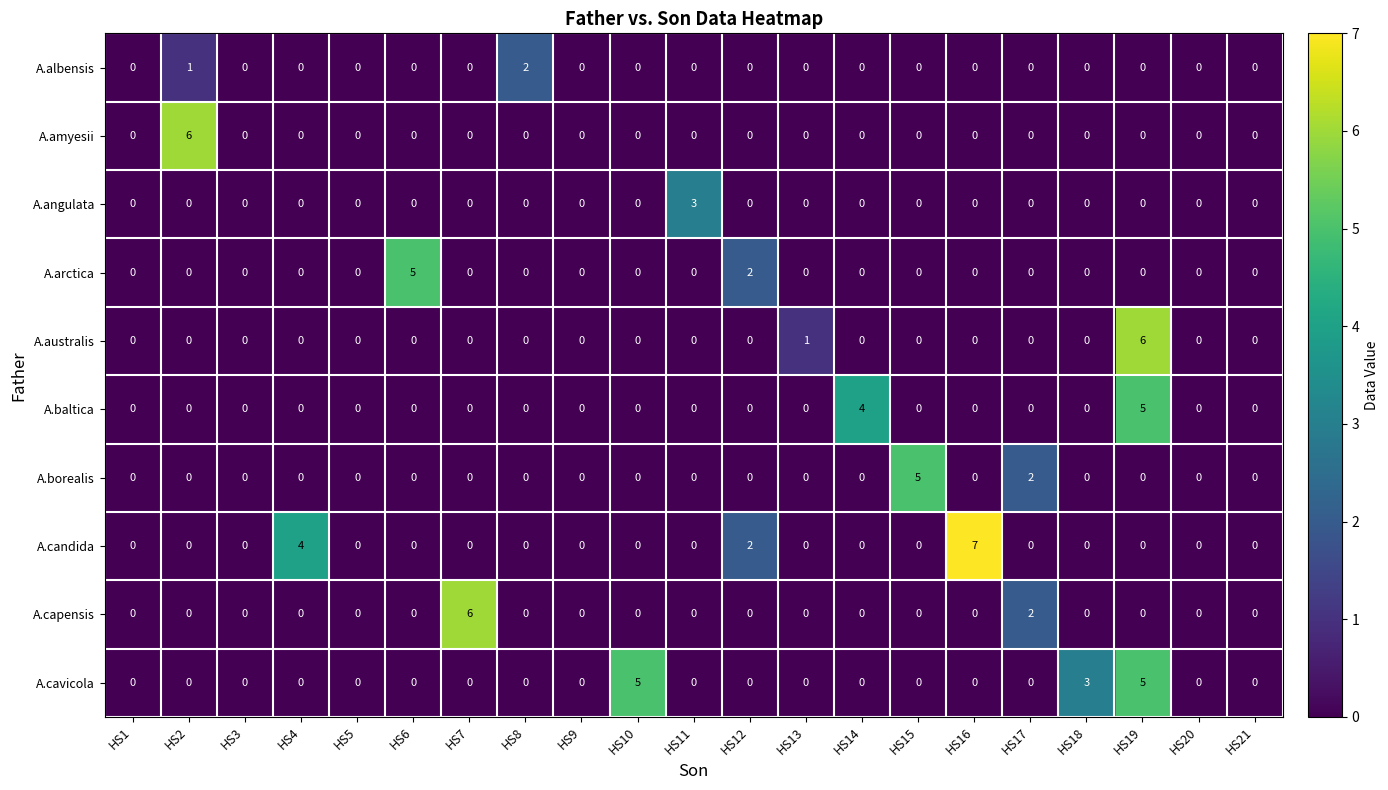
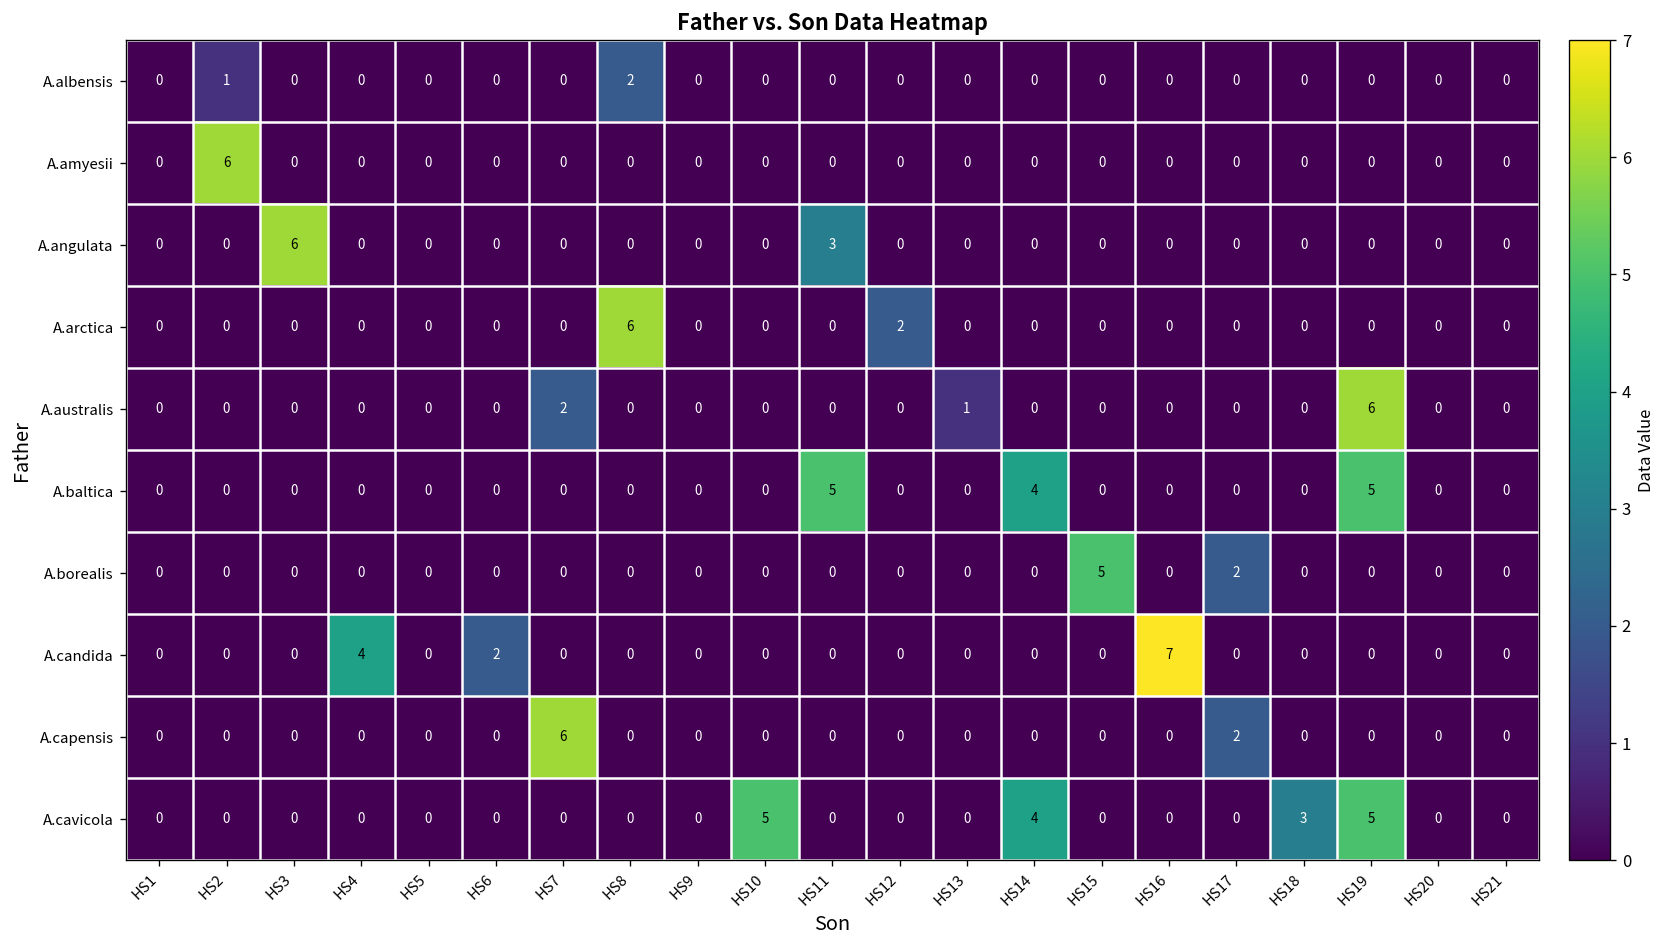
A.angulata, HS3: 0 -> 6
A.arctica, HS6: 5 -> 0
A.arctica, HS8: 0 -> 6
A.australis, HS7: 0 -> 2
A.baltica, HS11: 0 -> 5
A.candida, HS6: 0 -> 2
A.candida, HS12: 2 -> 0
A.cavicola, HS14: 0 -> 4
